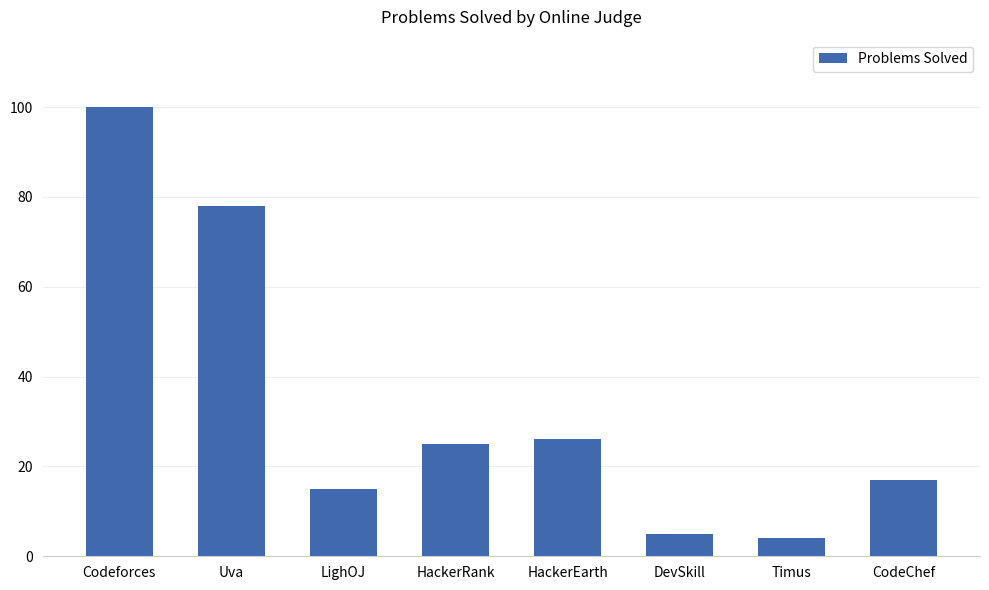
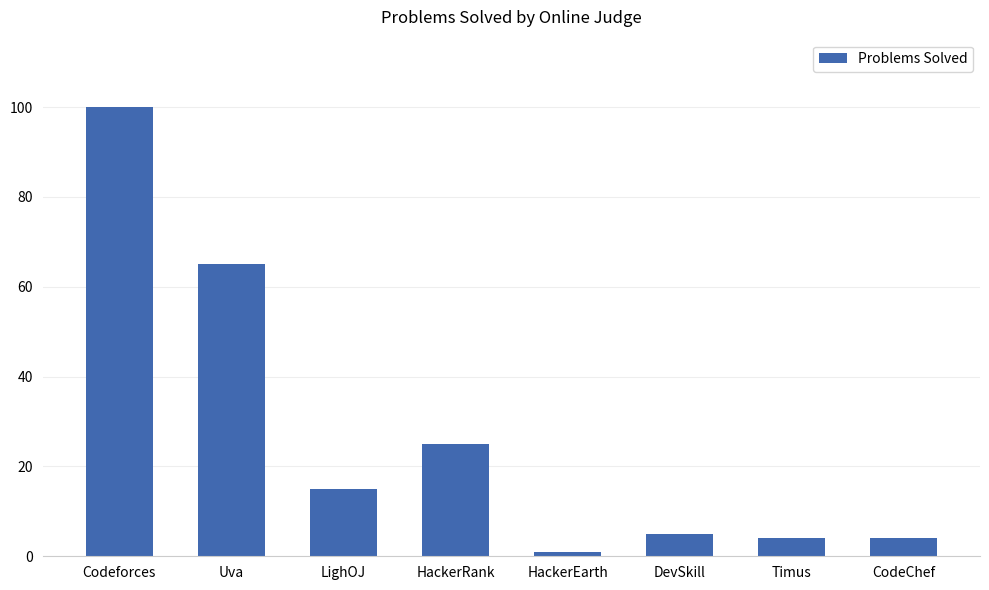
Uva: 78 -> 65
HackerEarth: 26 -> 1
CodeChef: 17 -> 4
